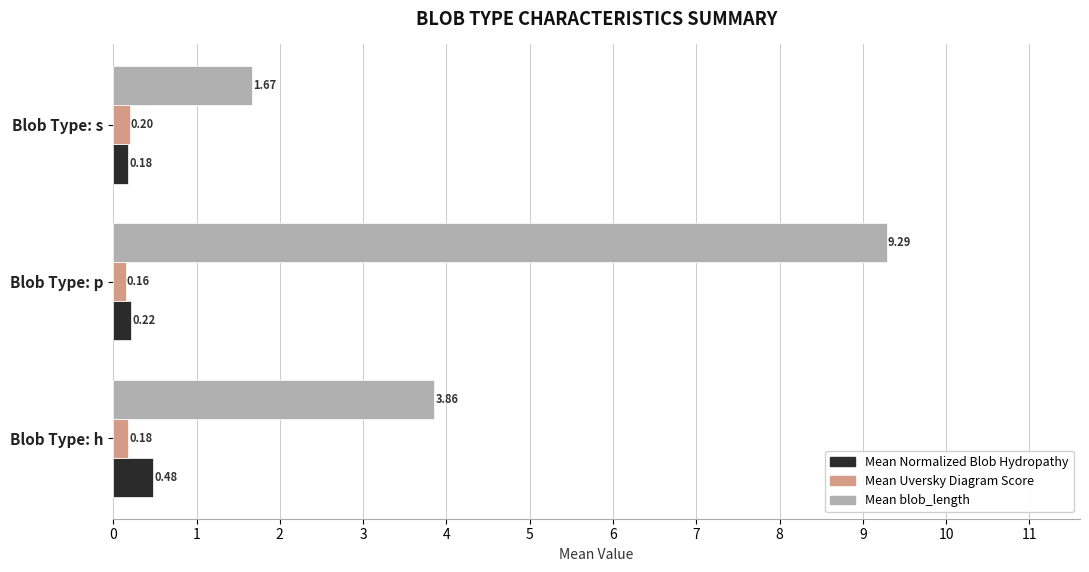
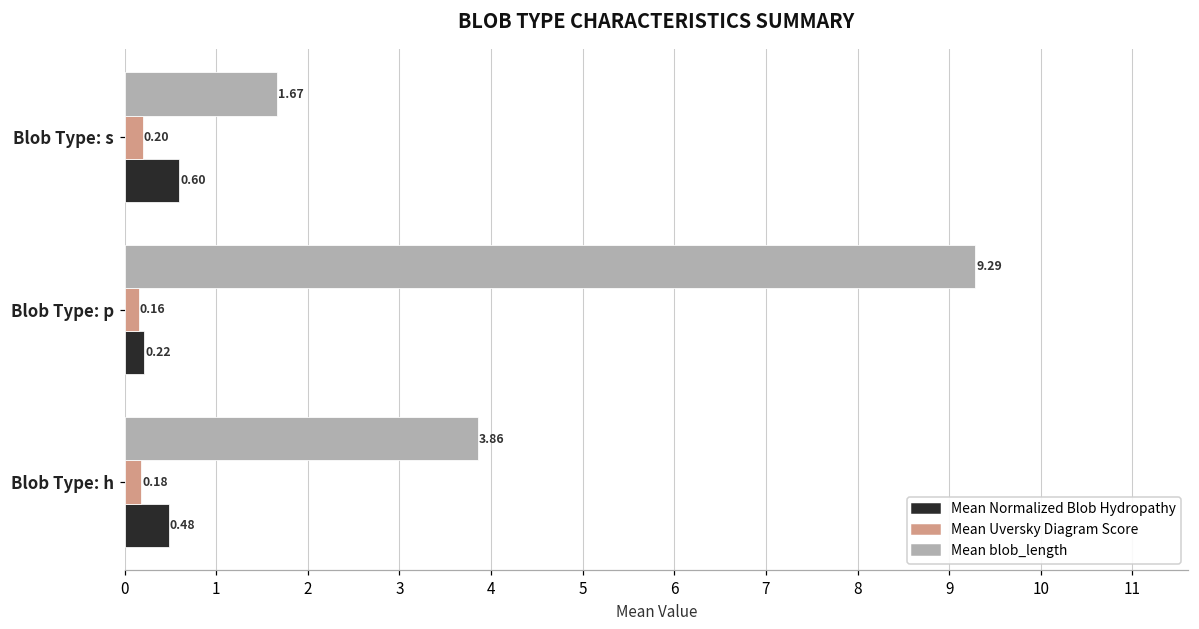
Mean Normalized Blob Hydropathy, Blob Type: s: 0.18 -> 0.60
